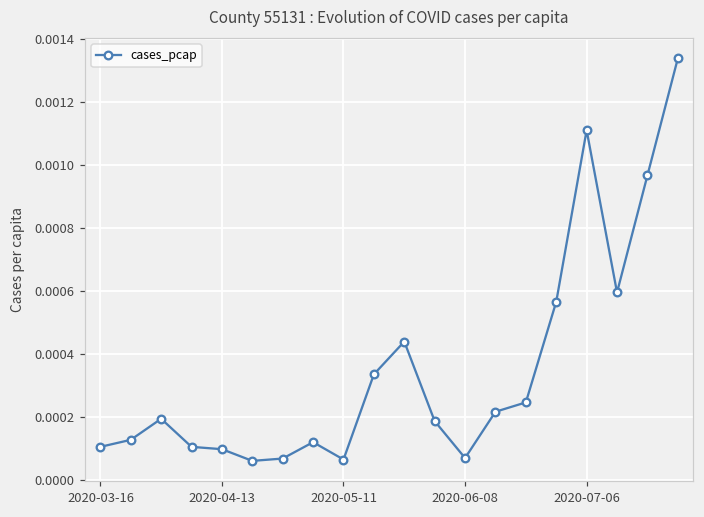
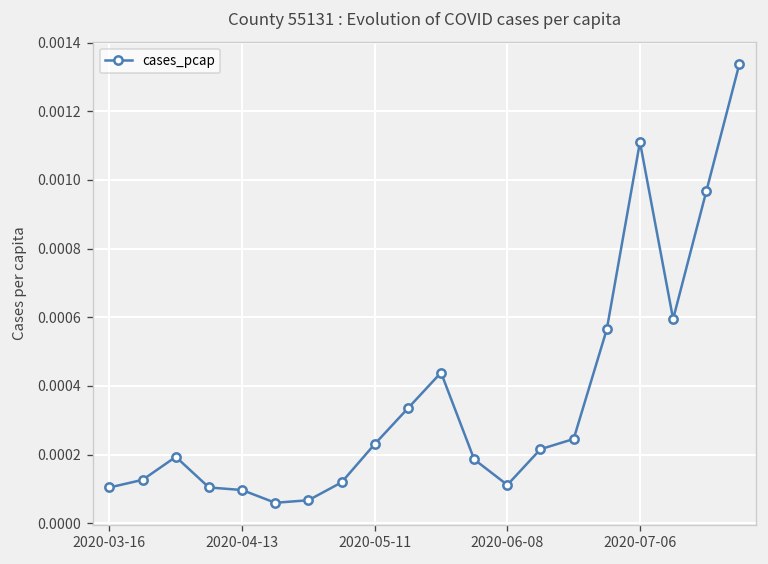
2020-05-11: 0.00006 -> 0.00023
2020-06-08: 0.00007 -> 0.00011
